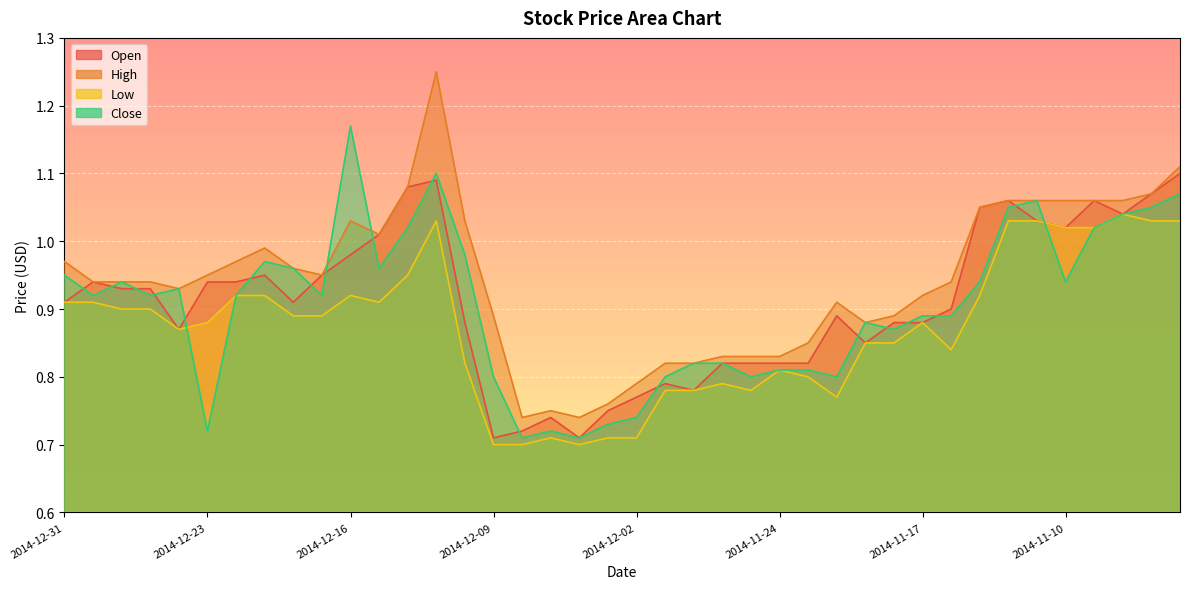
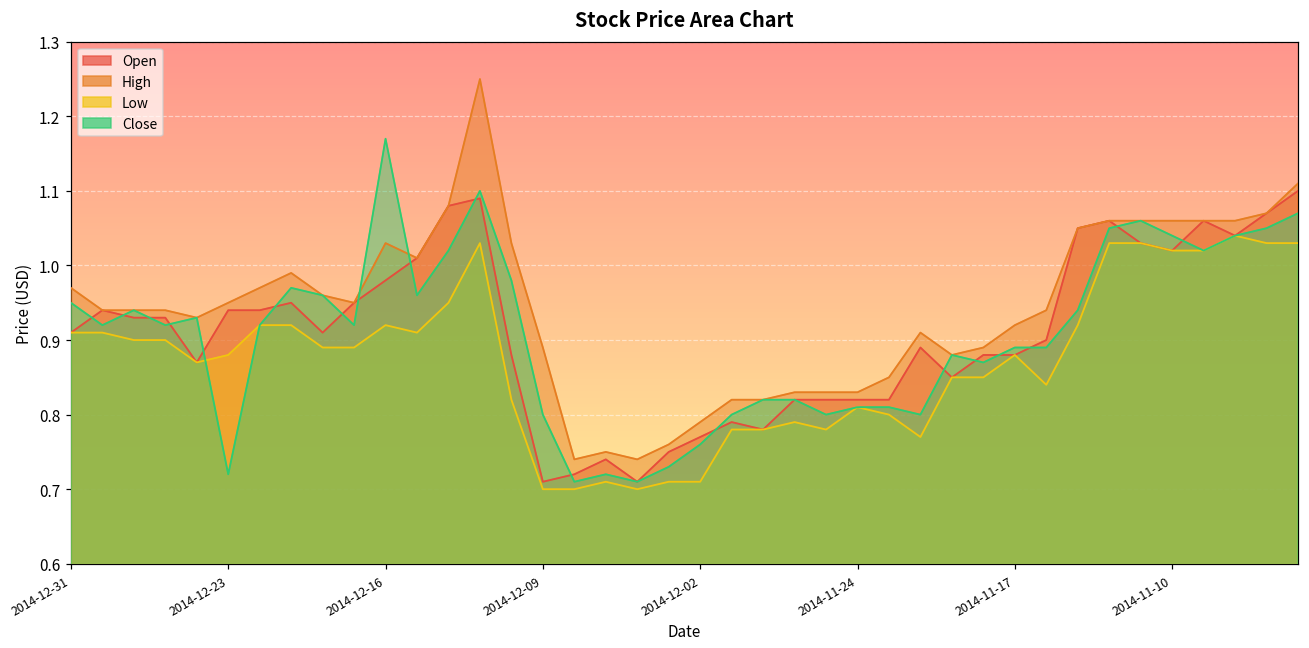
Close, 2014-12-02: 0.74 -> 0.76
Close, 2014-11-10: 0.94 -> 1.04
